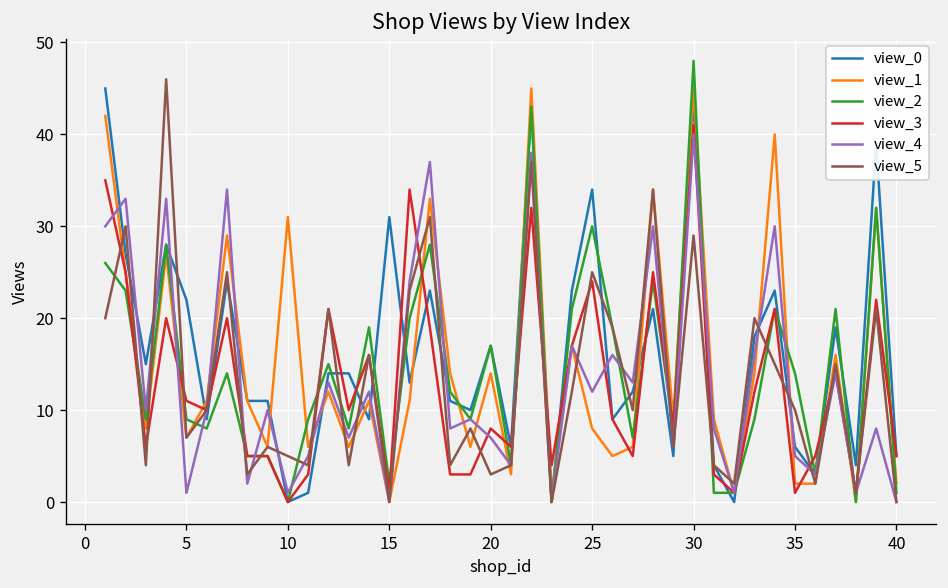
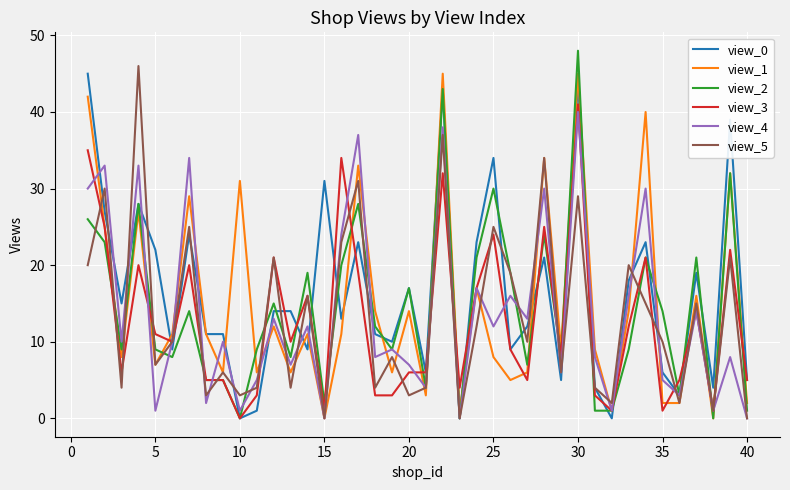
view_5, 10: 5 -> 3
view_3, 20: 8 -> 6
